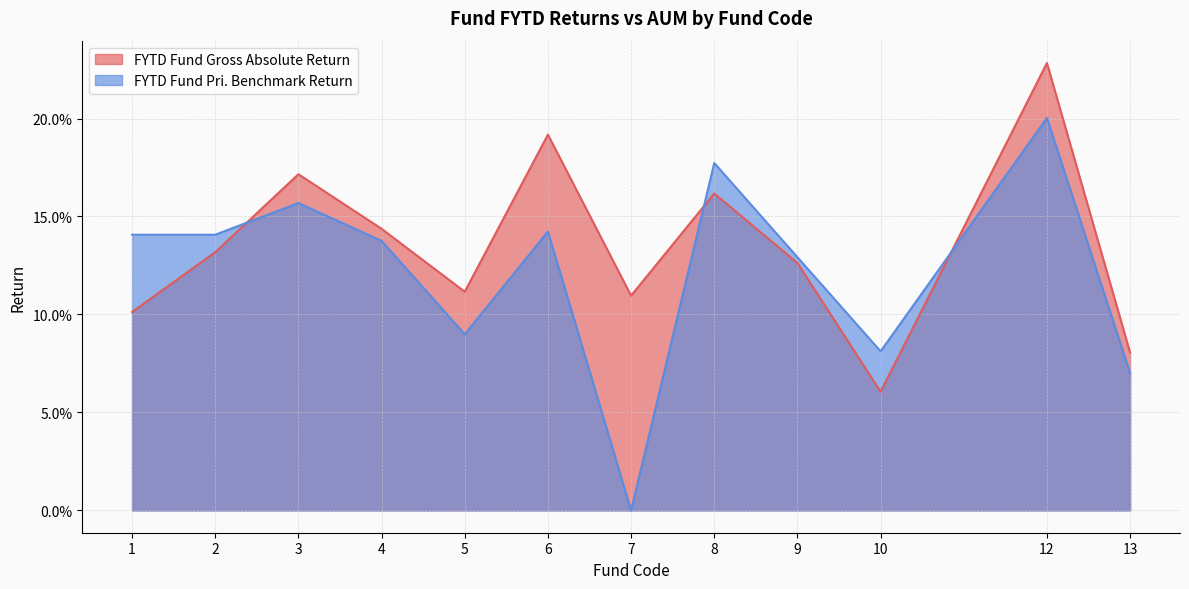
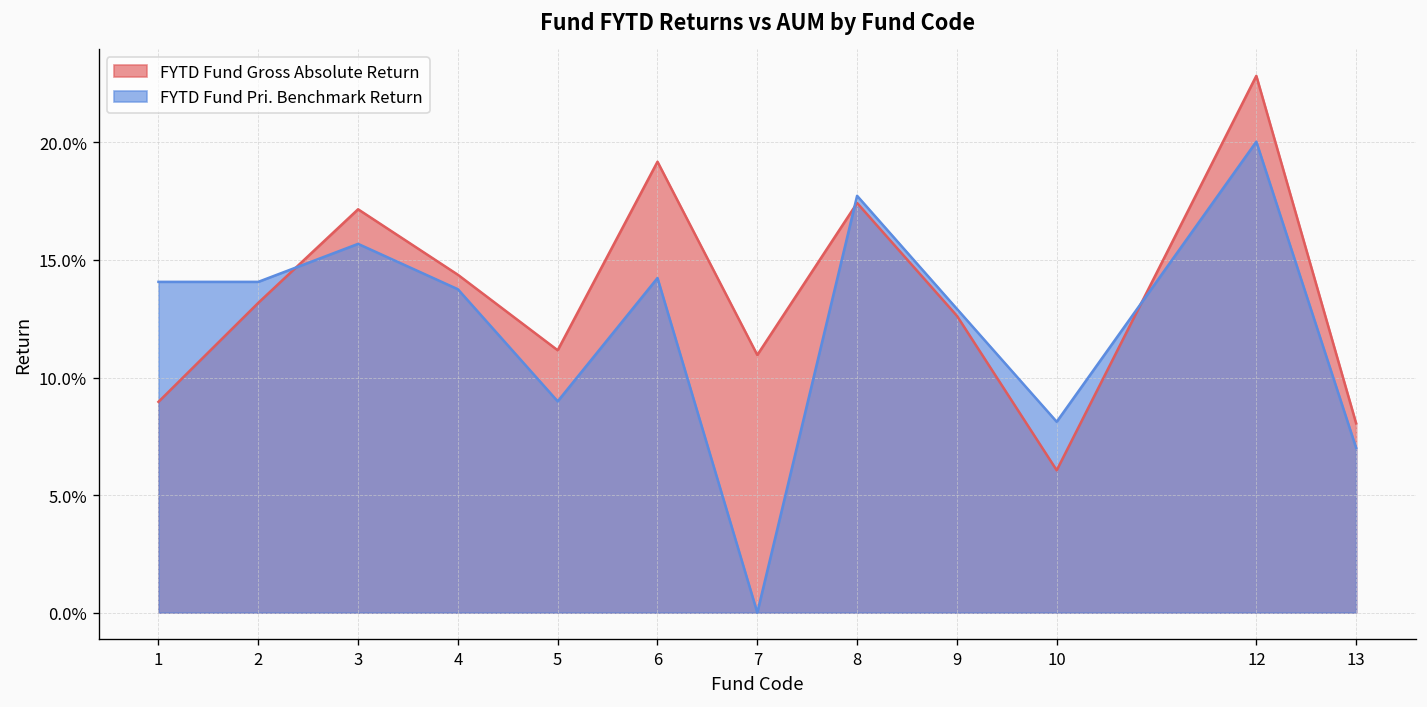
FYTD Fund Gross Absolute Return, 1: 10.1% -> 9.0%
FYTD Fund Gross Absolute Return, 8: 16.2% -> 17.4%
